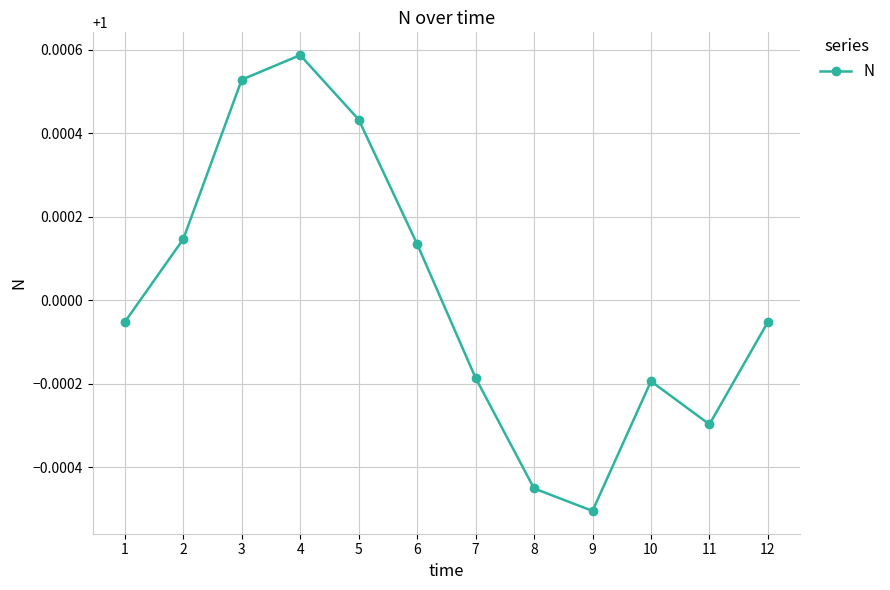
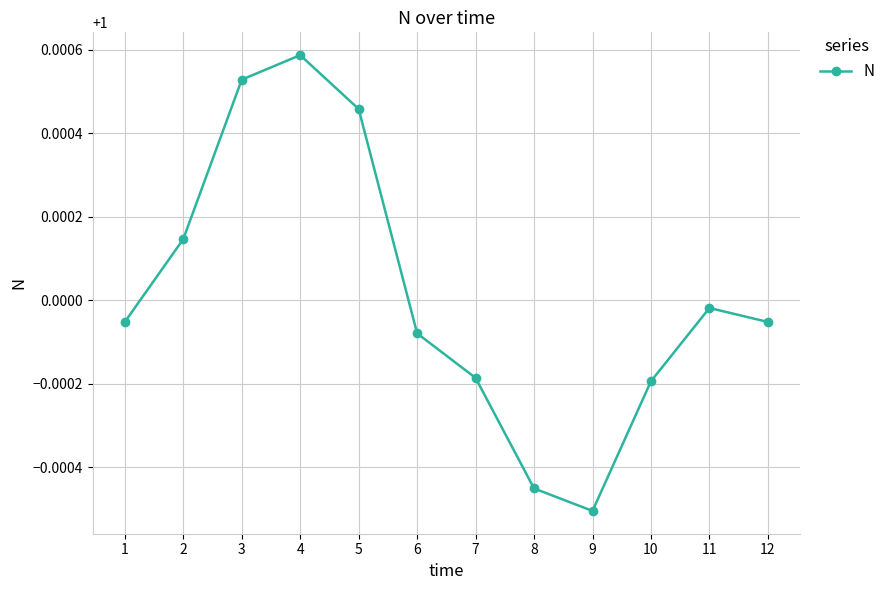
5: 1.00043 -> 1.00046
6: 1.00013 -> 0.99992
11: 0.99970 -> 0.99998
